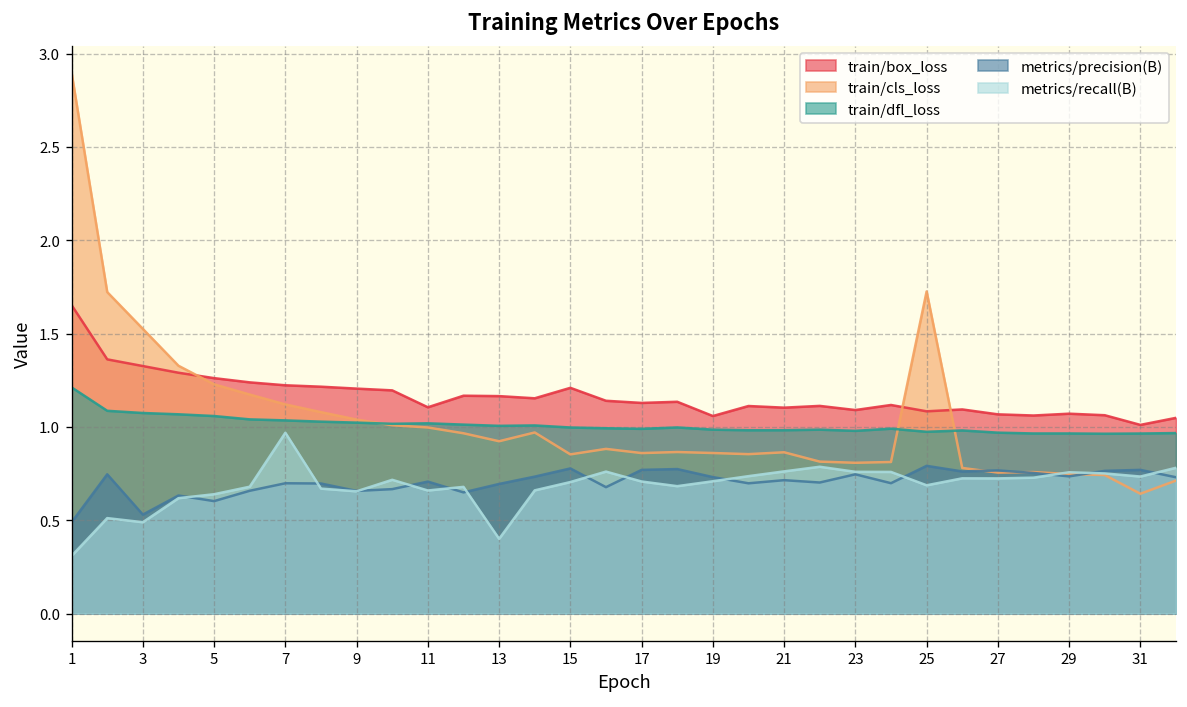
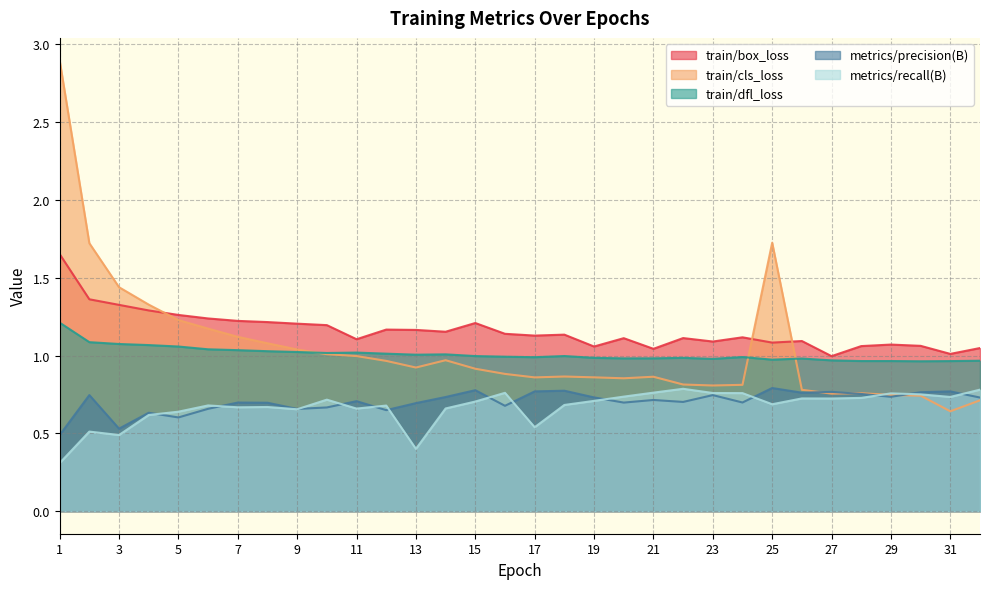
train/cls_loss, 3: 1.53 -> 1.44
metrics/recall(B), 7: 0.97 -> 0.67
train/cls_loss, 15: 0.85 -> 0.92
metrics/recall(B), 17: 0.71 -> 0.54
train/box_loss, 21: 1.10 -> 1.04
train/box_loss, 27: 1.07 -> 1.00
